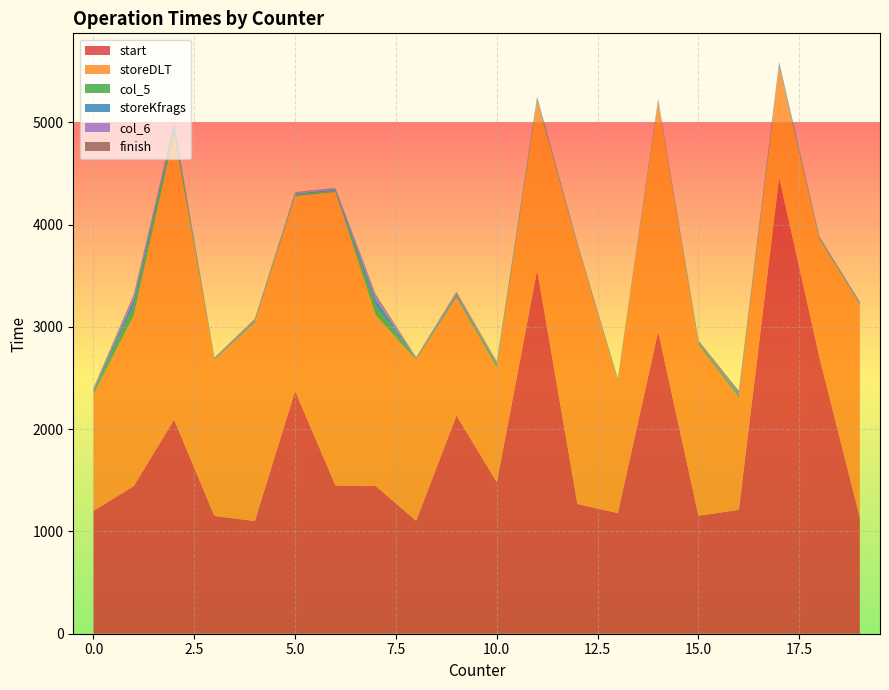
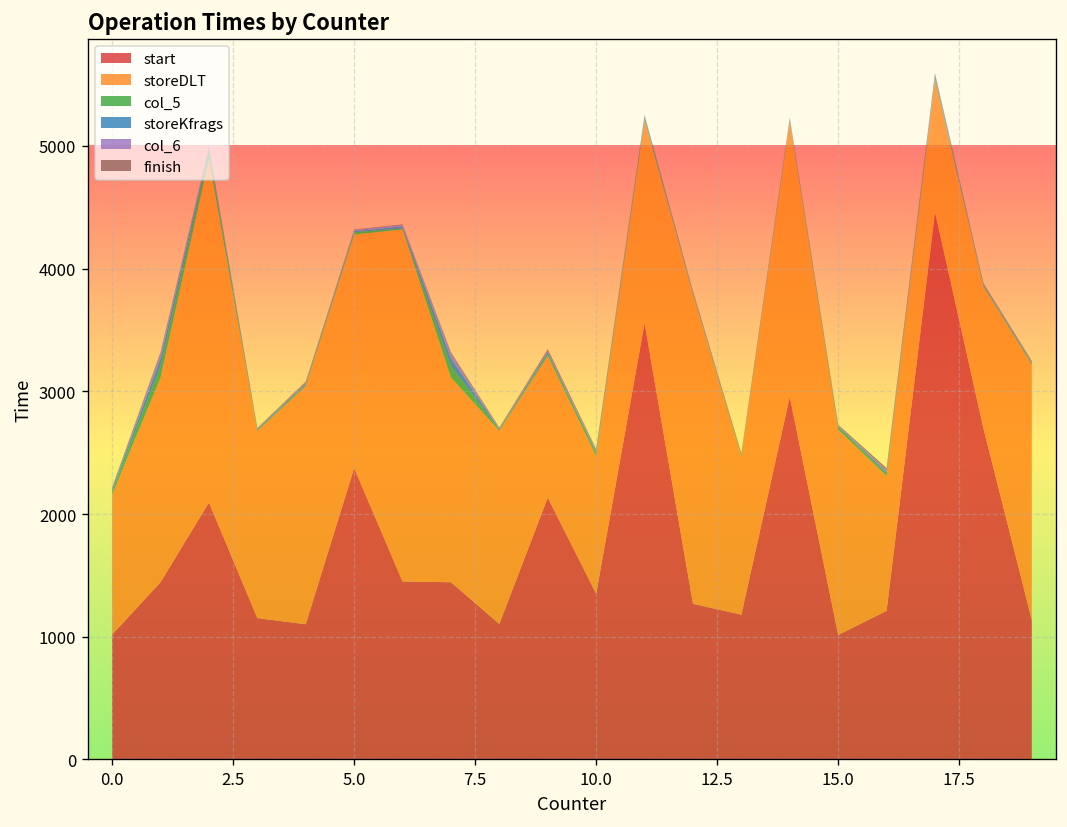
start, 0.0: 1200 -> 1020
start, 10.0: 1480 -> 1350
start, 15.0: 1150 -> 1010
